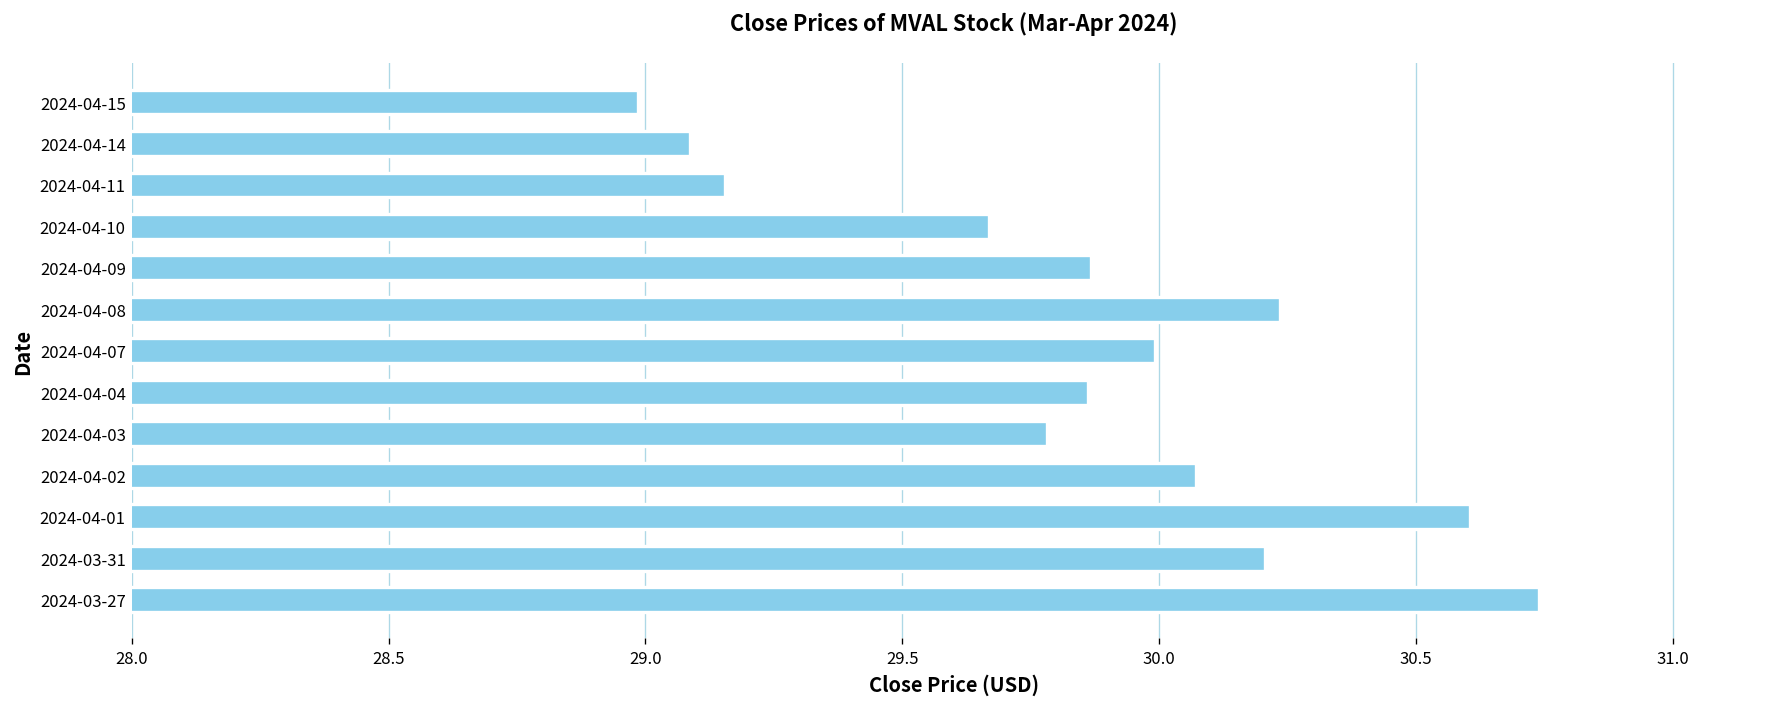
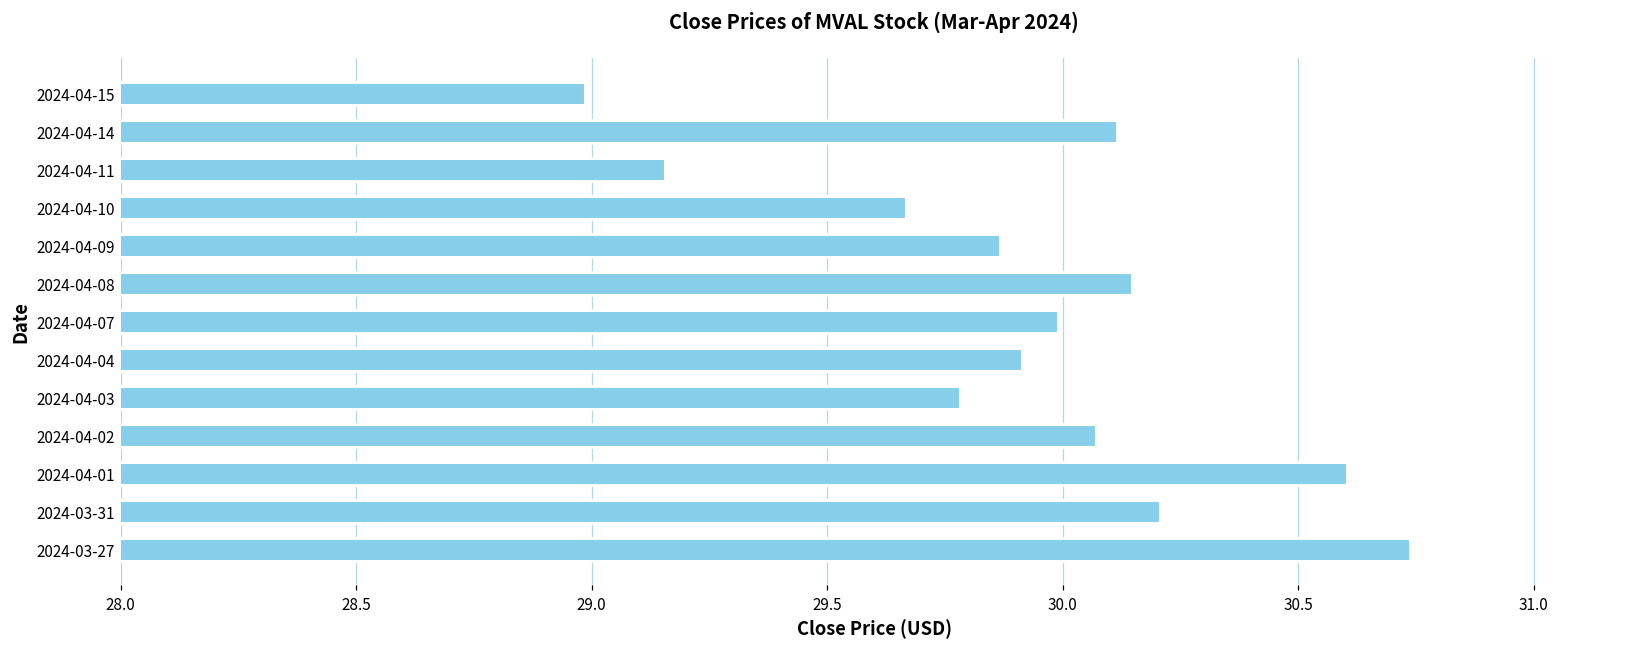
2024-04-14: 29.09 -> 30.12
2024-04-08: 30.23 -> 30.15
2024-04-04: 29.86 -> 29.91
